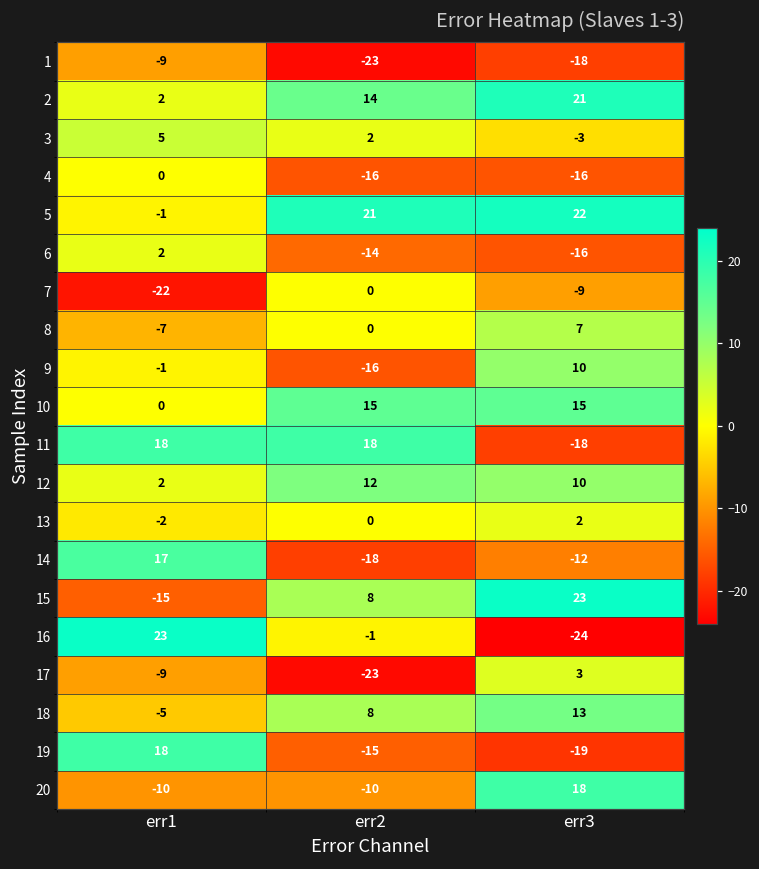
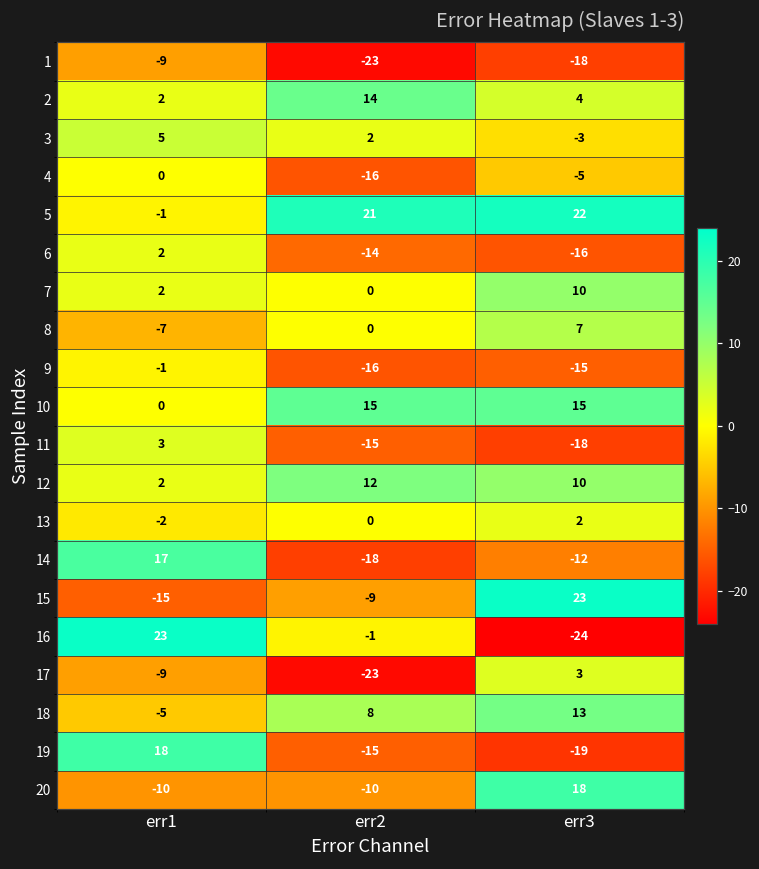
2, err3: 21 -> 4
4, err3: -16 -> -5
7, err1: -22 -> 2
7, err3: -9 -> 10
9, err3: 10 -> -15
11, err1: 18 -> 3
11, err2: 18 -> -15
15, err2: 8 -> -9
